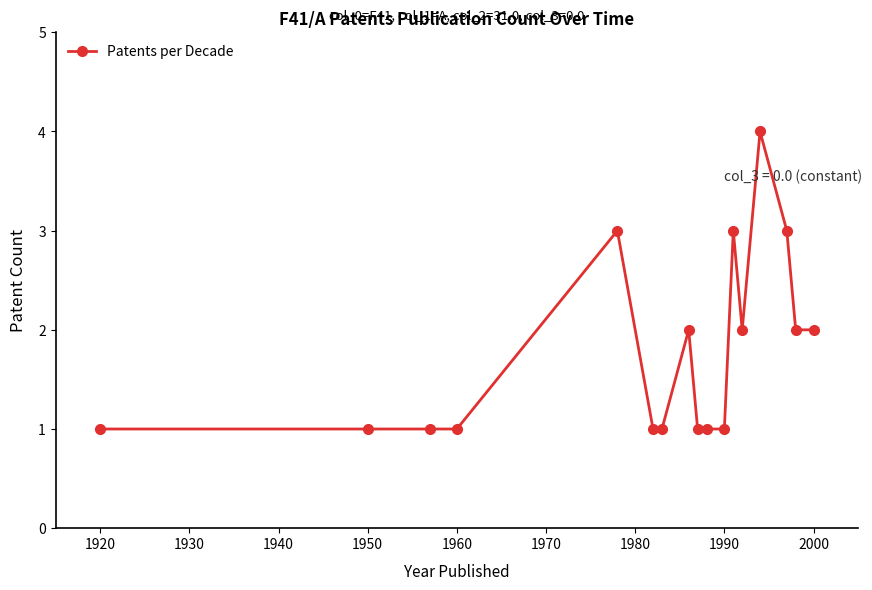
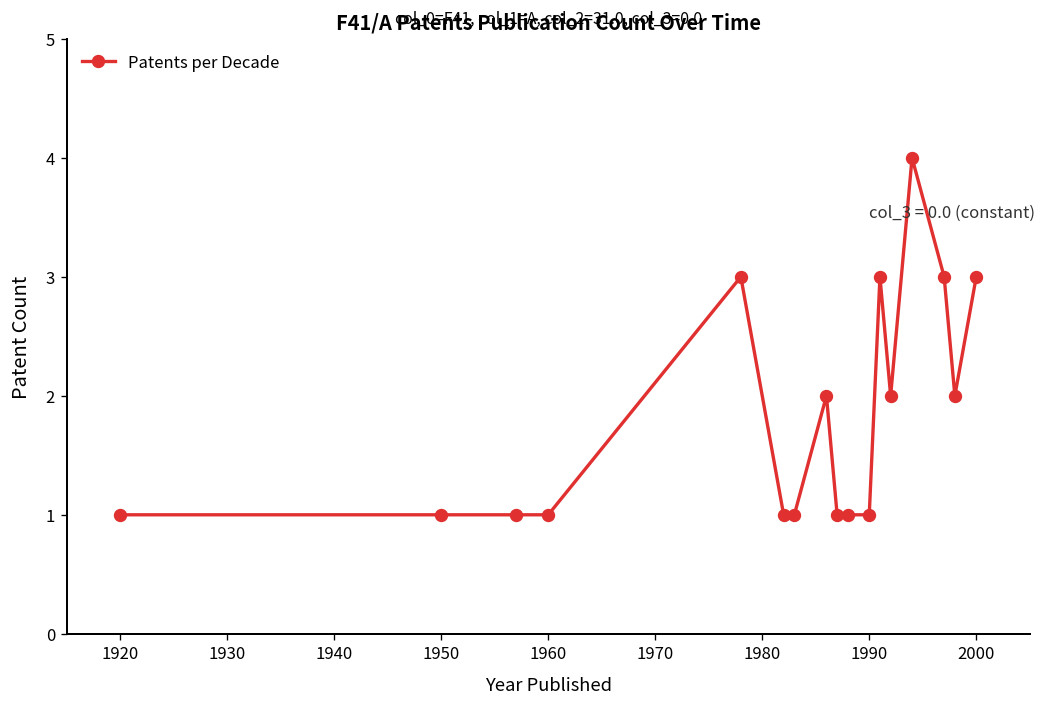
2000: 2 -> 3
